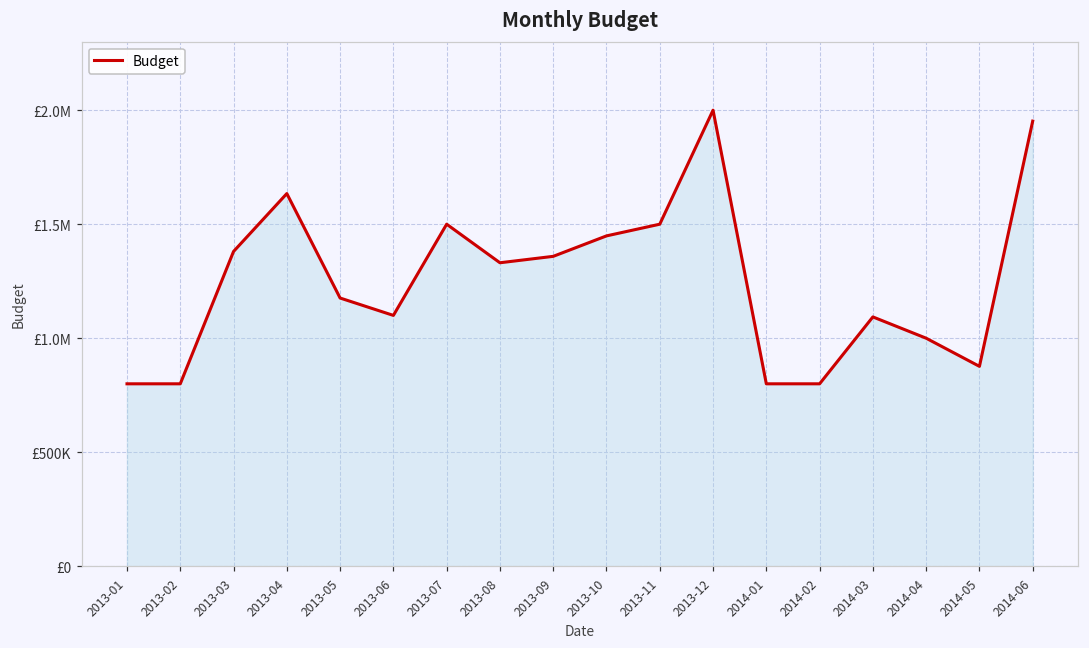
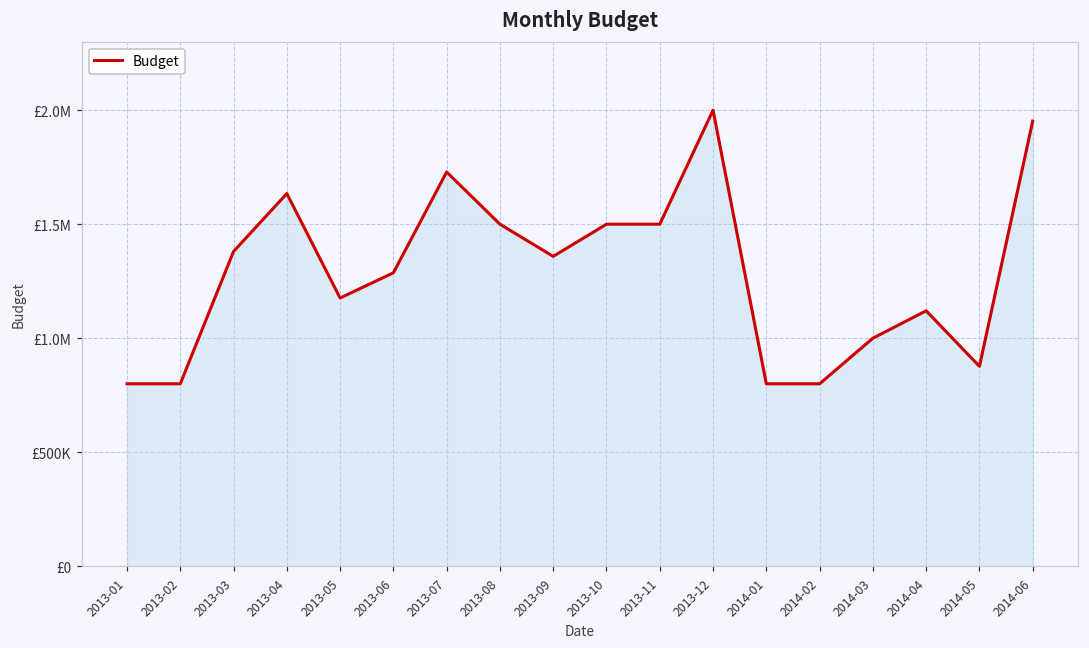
2013-06: £1100000 -> £1290000
2013-07: £1500000 -> £1730000
2013-08: £1330000 -> £1500000
2013-10: £1450000 -> £1500000
2014-03: £1090000 -> £1000000
2014-04: £1000000 -> £1120000
